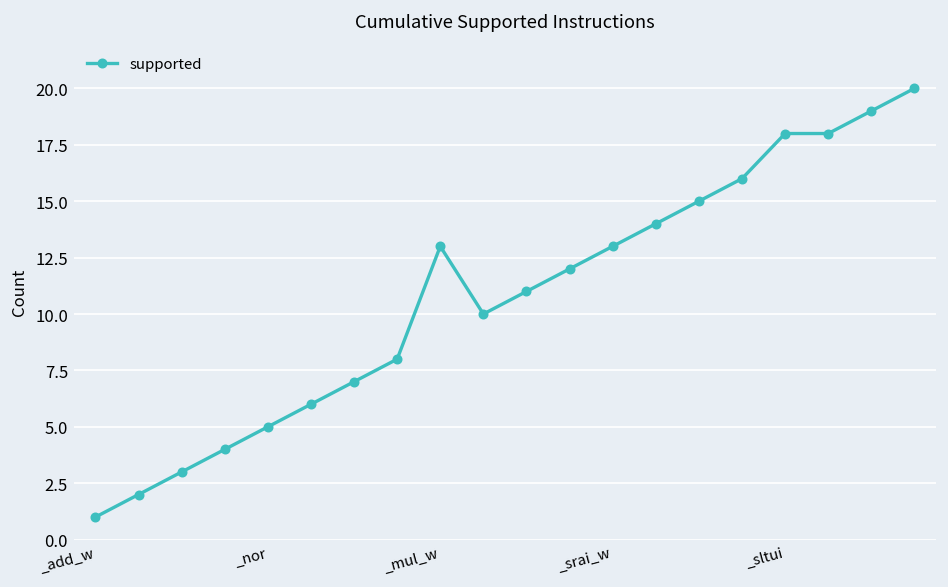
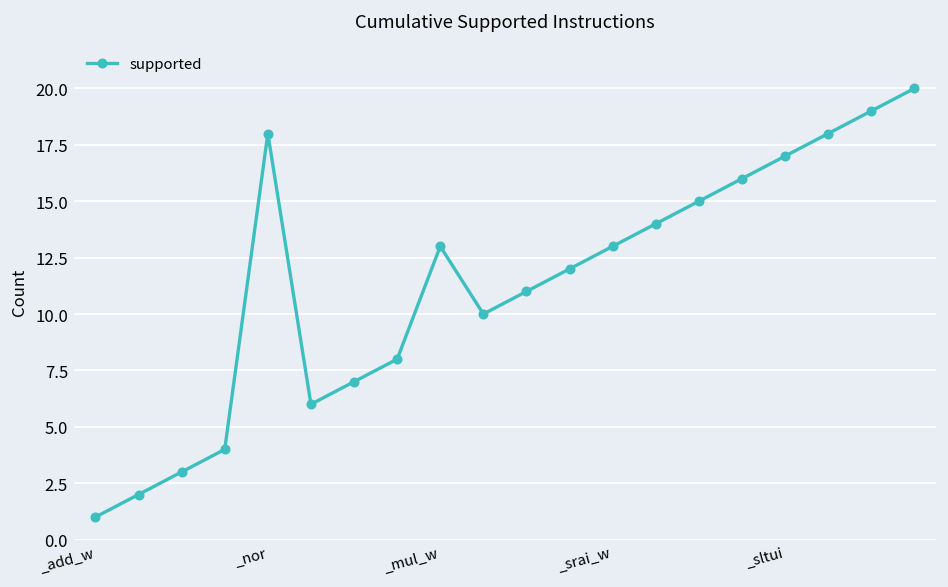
_nor: 5 -> 18
_sltui: 18 -> 17
